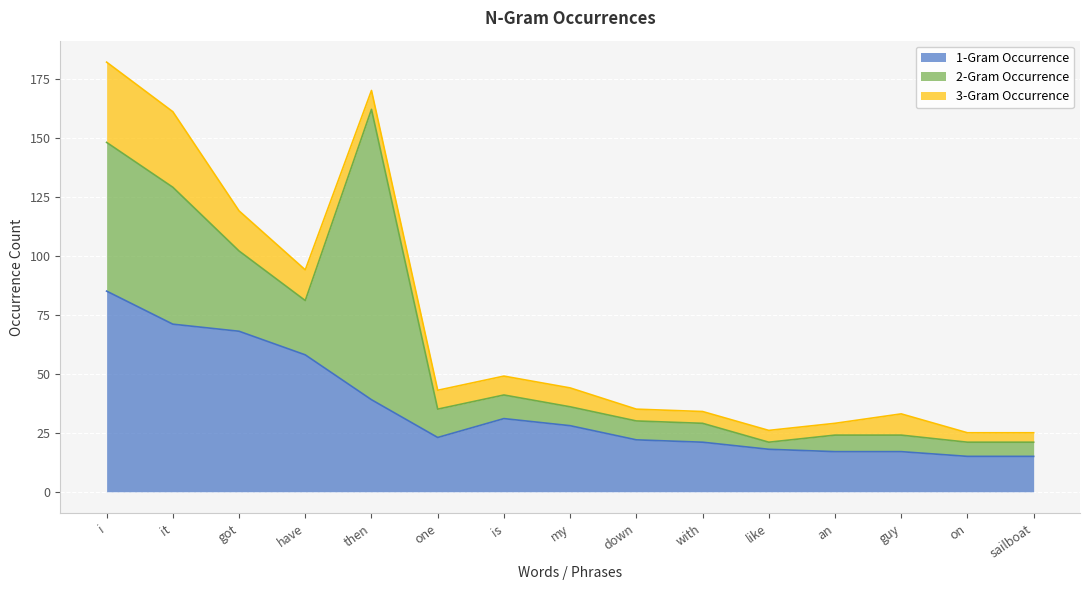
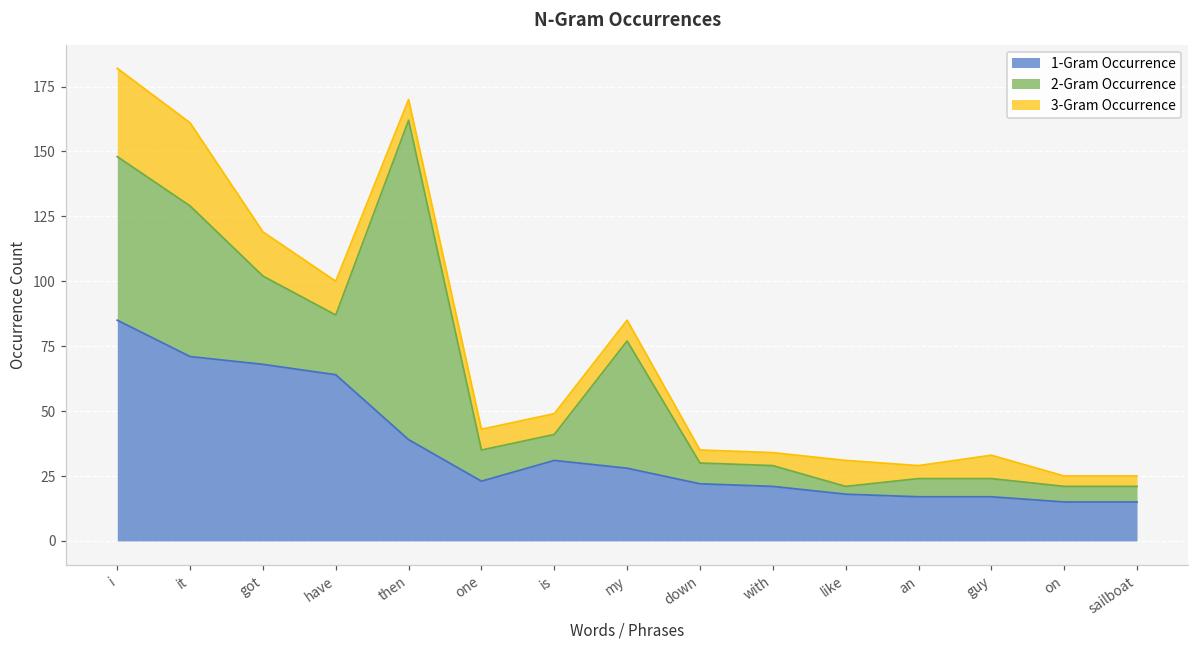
1-Gram Occurrence, have: 58 -> 64
2-Gram Occurrence, my: 8 -> 49
3-Gram Occurrence, like: 5 -> 10
